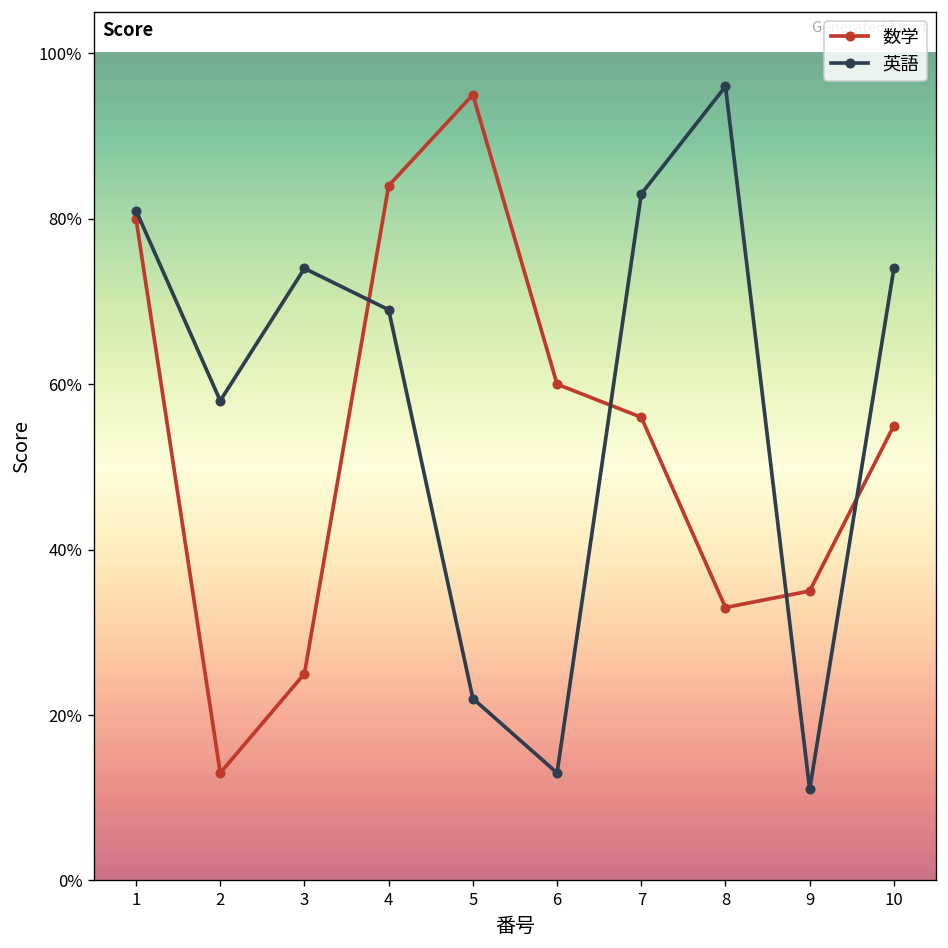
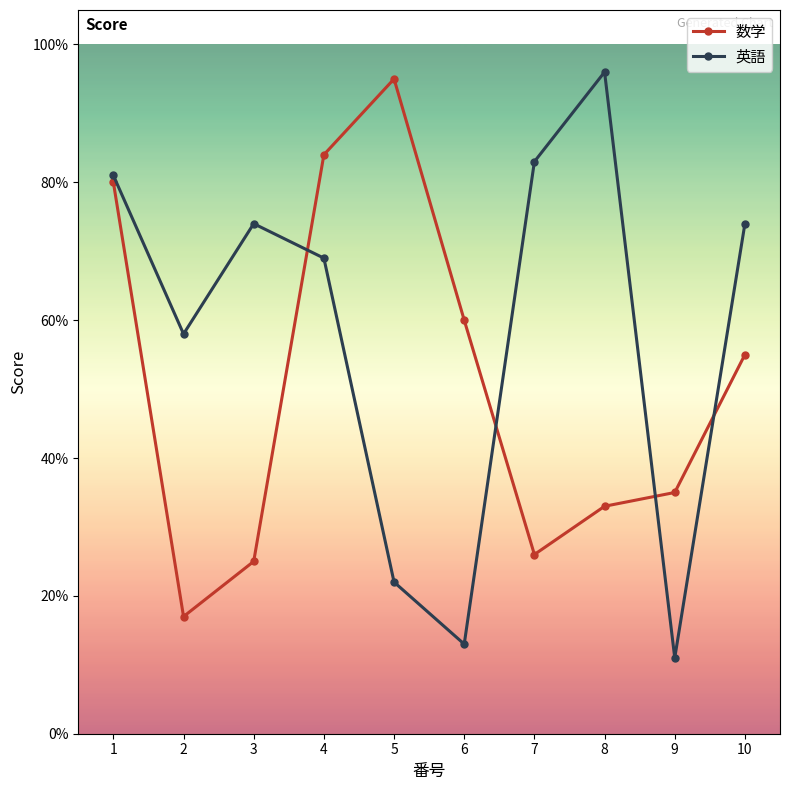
数学, 2: 13% -> 17%
数学, 7: 56% -> 26%
